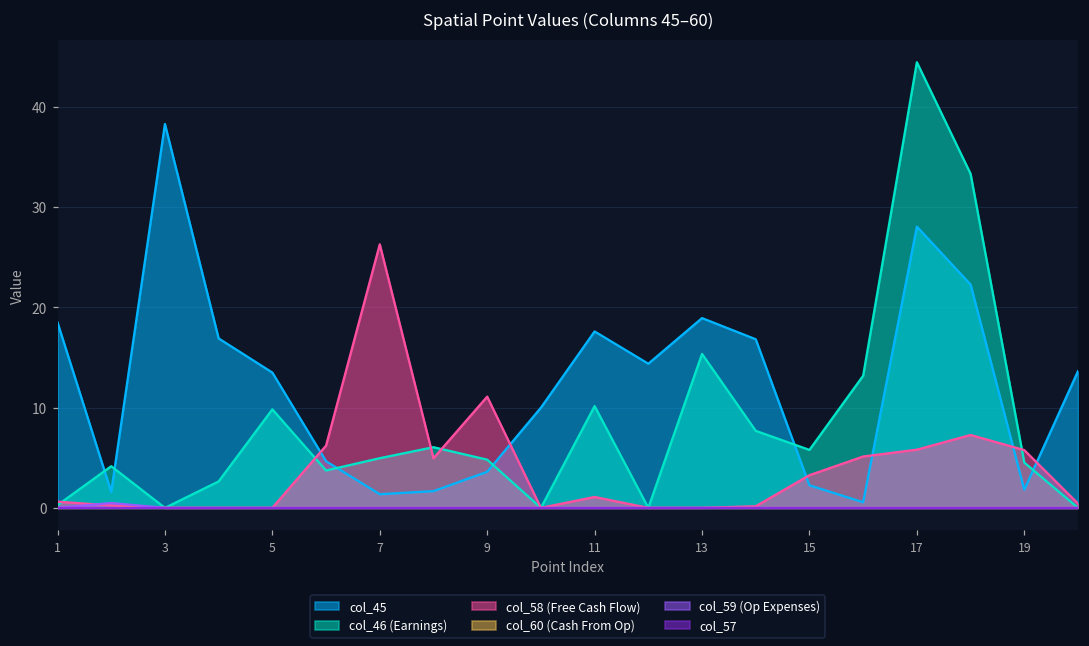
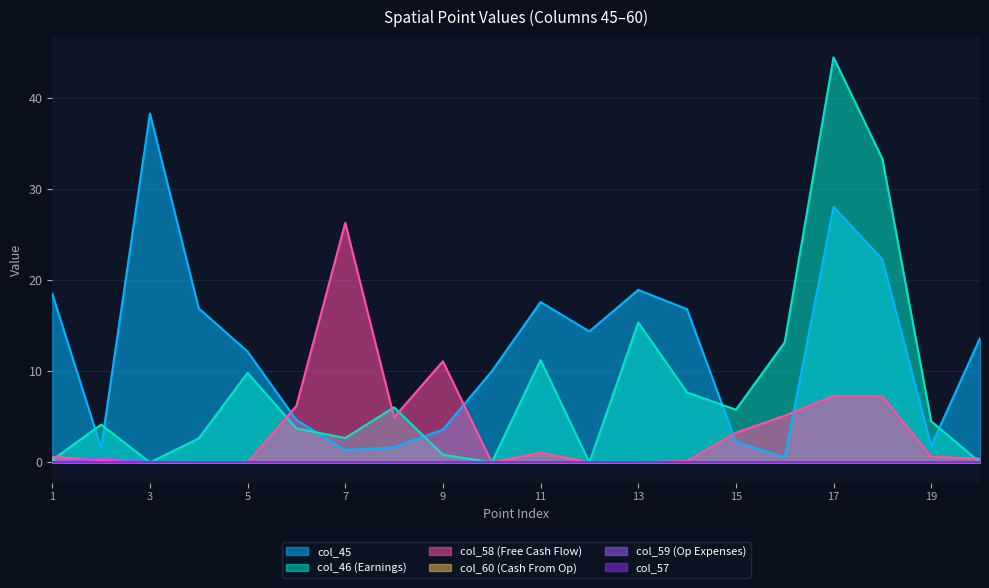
col_45, 5: 13 -> 12
col_46 (Earnings), 7: 5 -> 3
col_46 (Earnings), 9: 5 -> 1
col_46 (Earnings), 11: 10 -> 11
col_58 (Free Cash Flow), 17: 6 -> 7
col_58 (Free Cash Flow), 19: 6 -> 1
